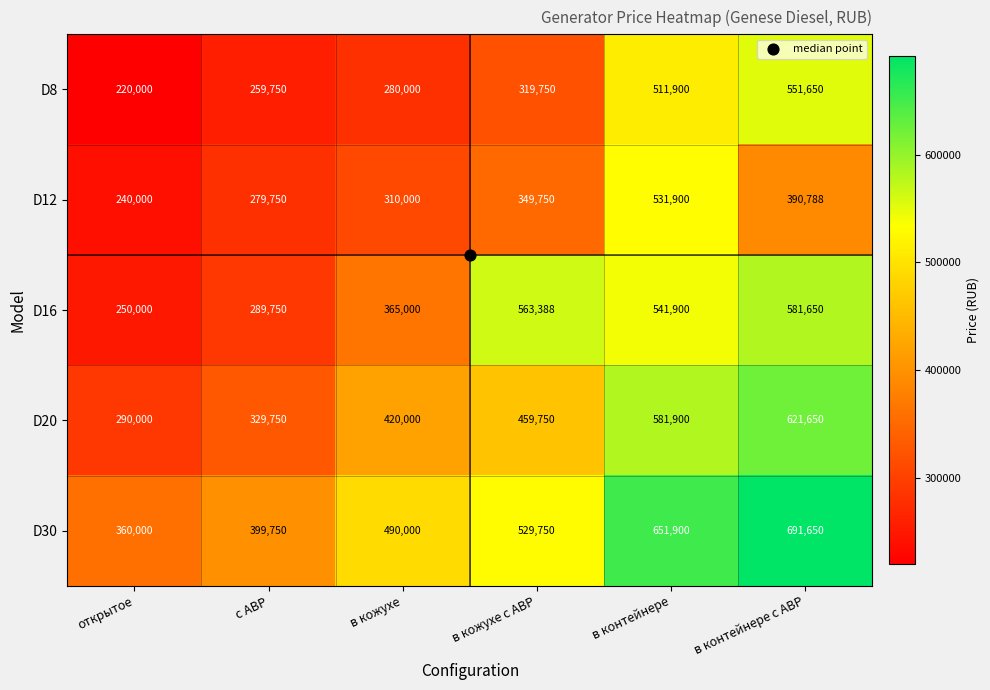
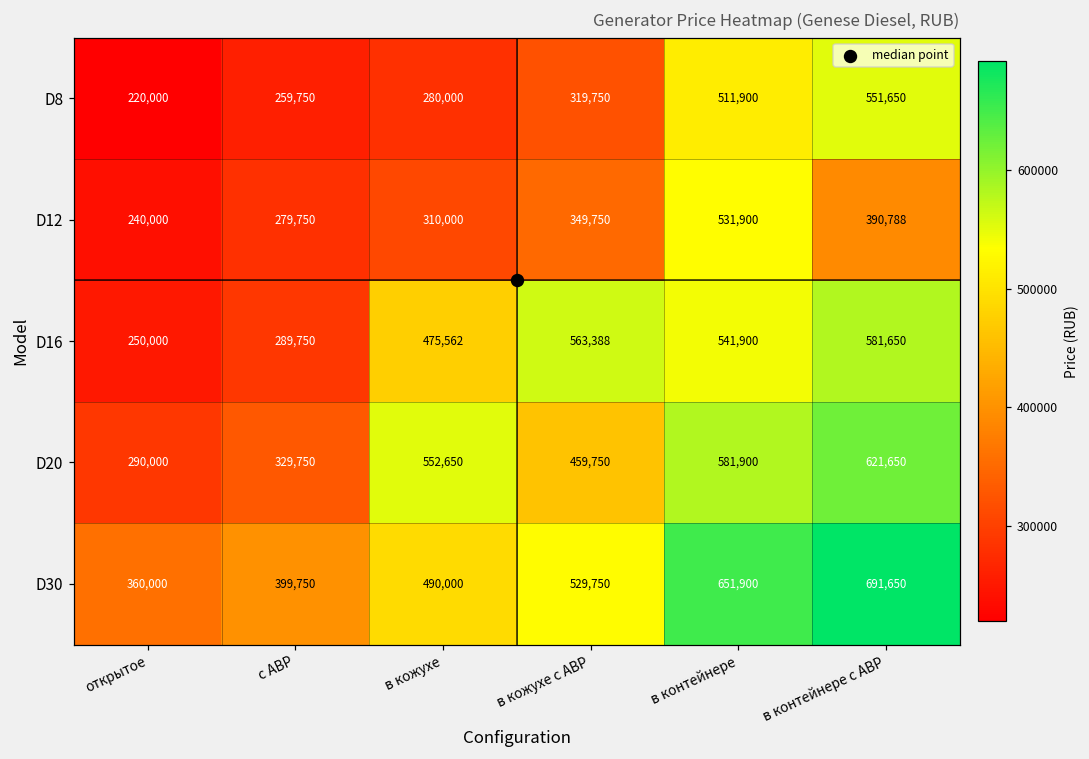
D16, в кожухе: 365,000 -> 475,562
D20, в кожухе: 420,000 -> 552,650
